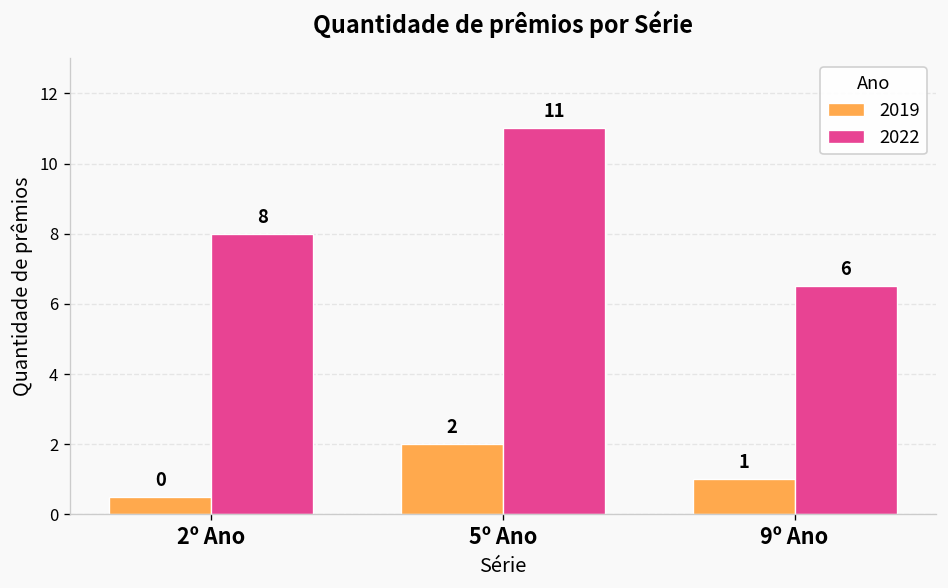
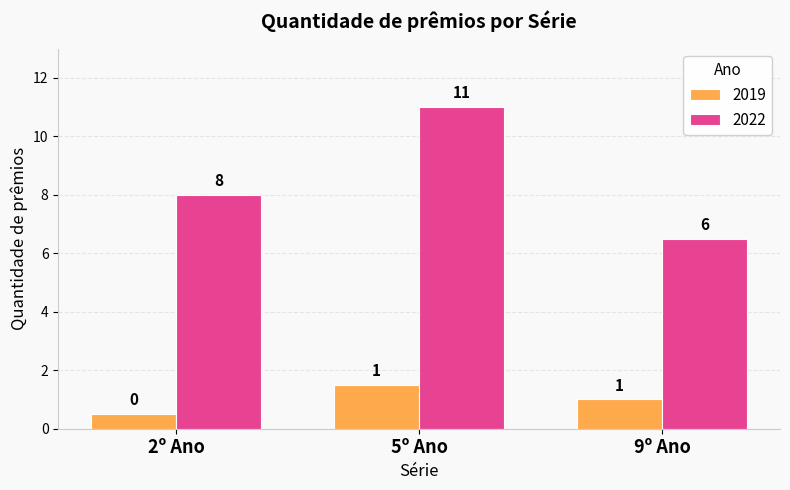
2019, 5º Ano: 2 -> 1
